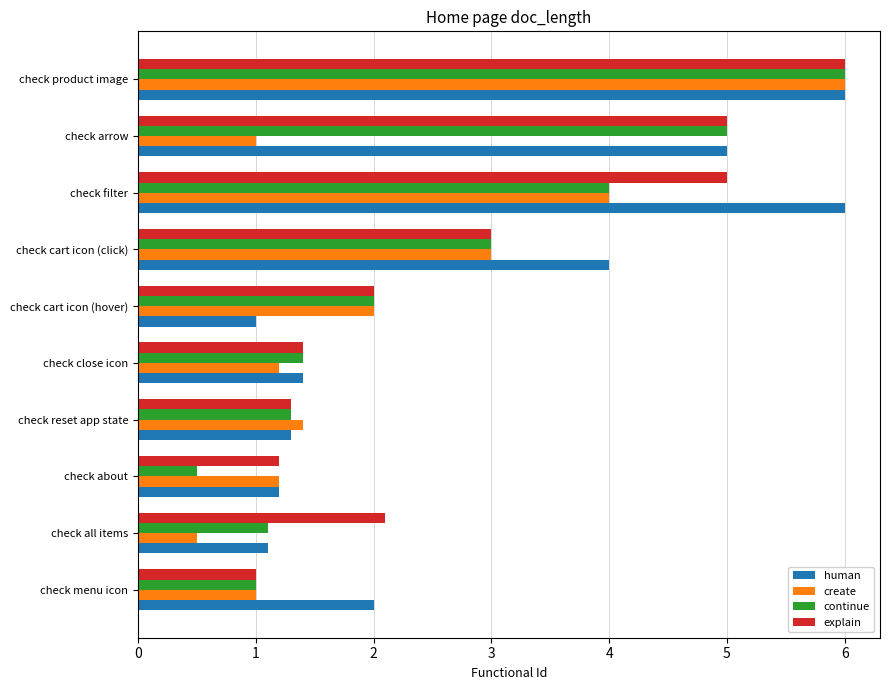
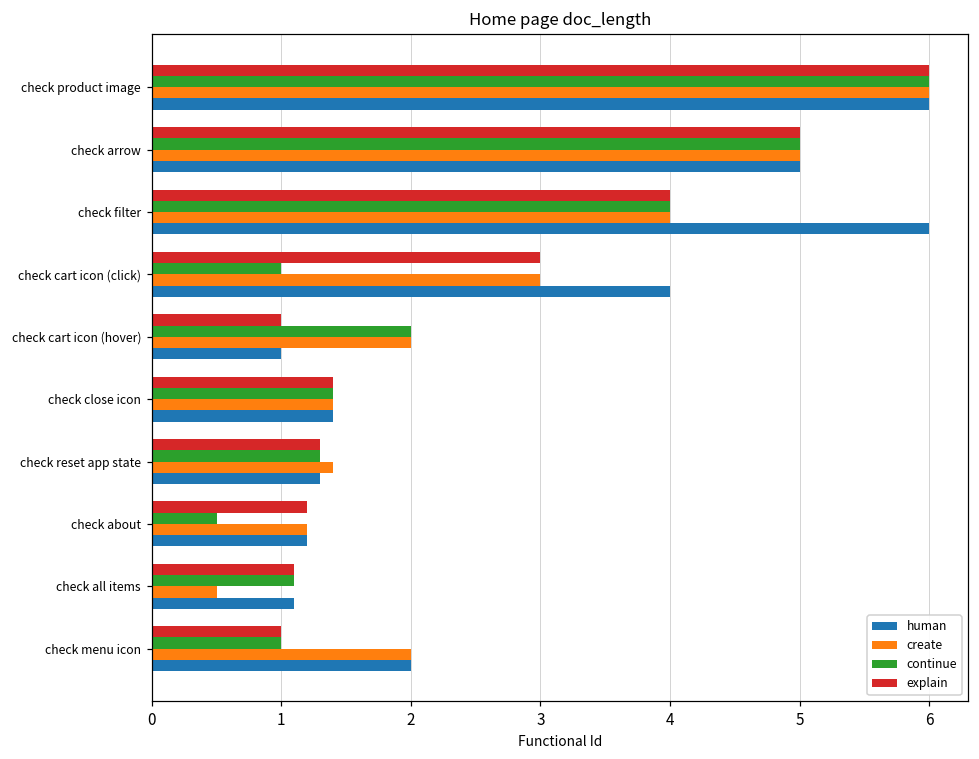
create, check arrow: 1 -> 5
explain, check filter: 5 -> 4
continue, check cart icon (click): 3 -> 1
explain, check cart icon (hover): 2 -> 1
create, check close icon: 1.2 -> 1.4
explain, check all items: 2.1 -> 1.1
create, check menu icon: 1 -> 2
